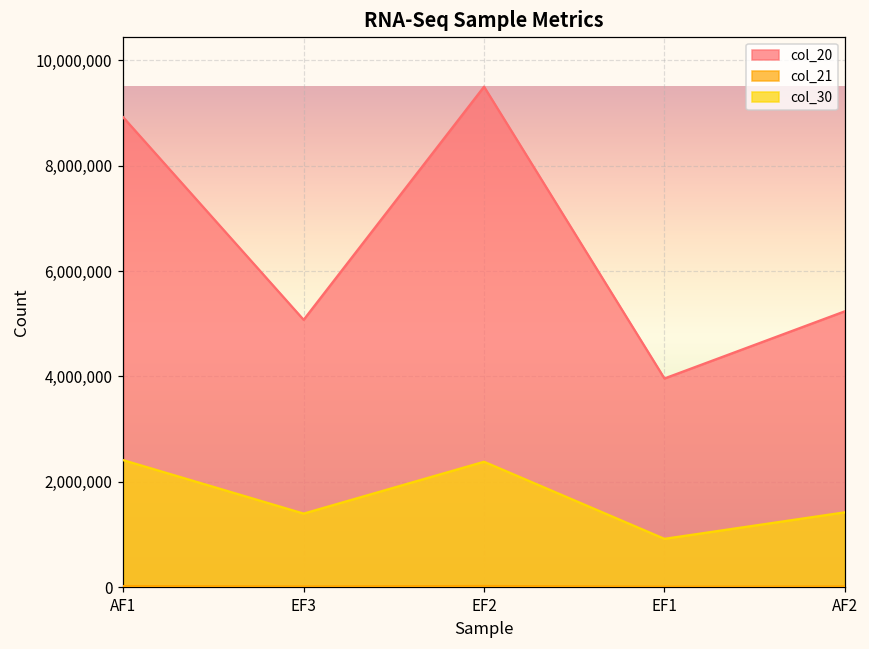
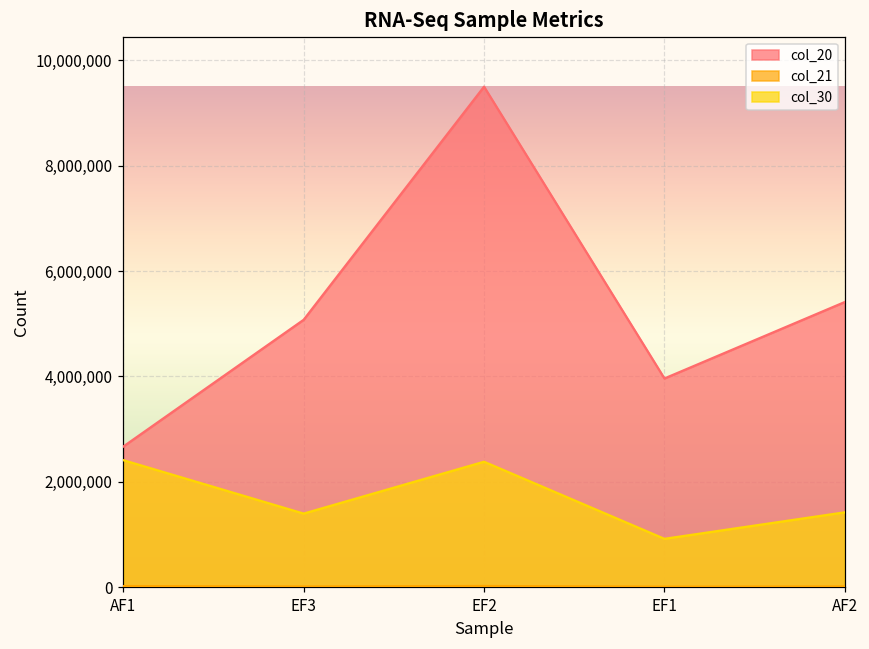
col_20, AF1: 8,900,000 -> 2,700,000
col_20, AF2: 5,200,000 -> 5,400,000
